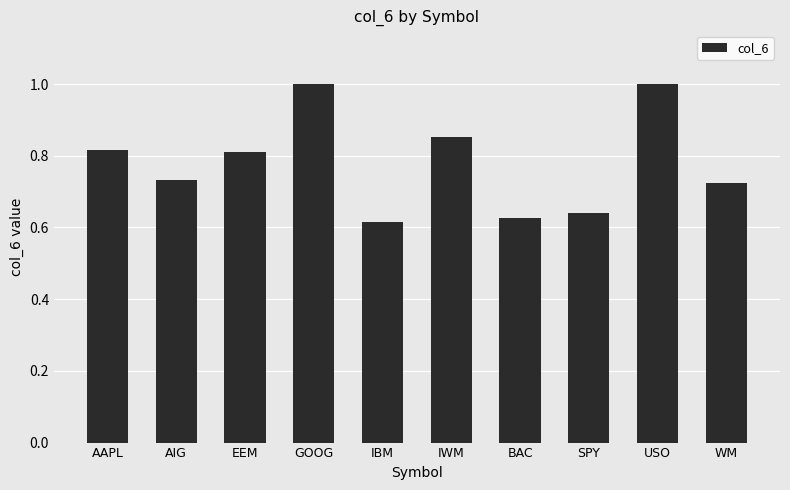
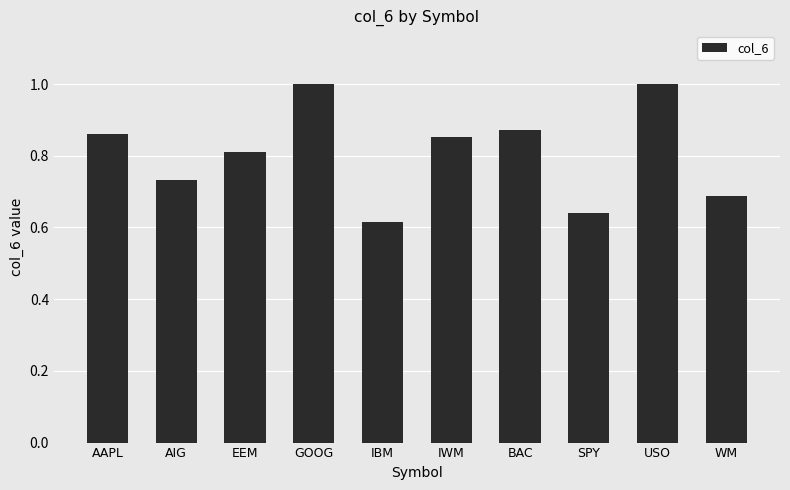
AAPL: 0.82 -> 0.86
BAC: 0.63 -> 0.87
WM: 0.73 -> 0.69
